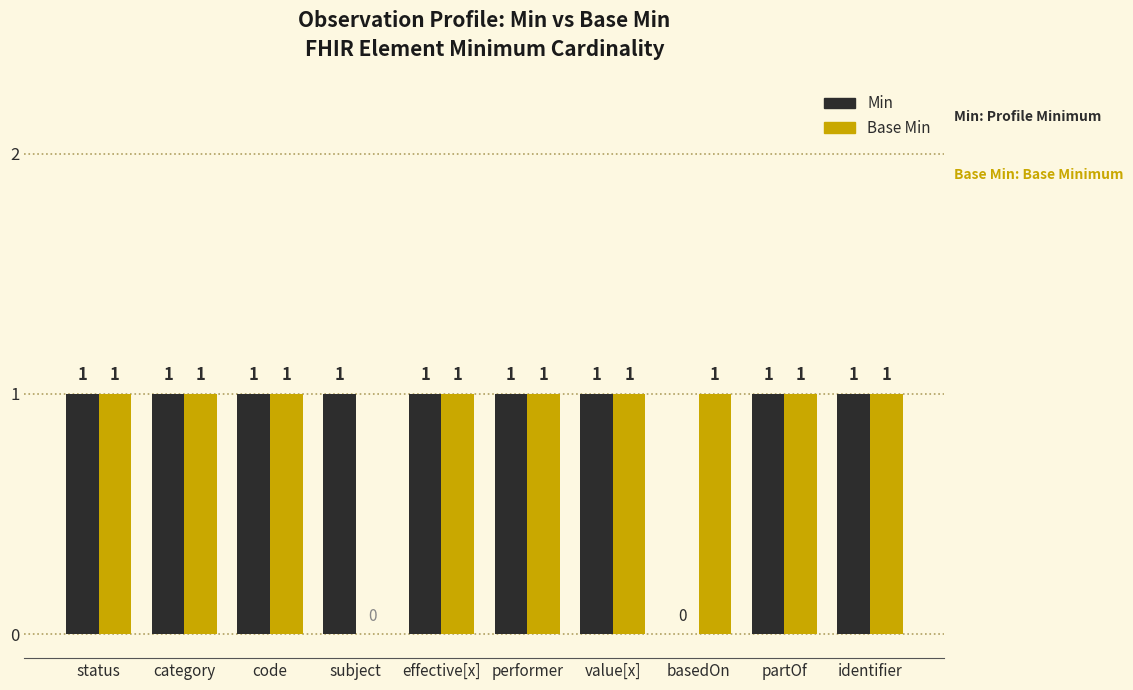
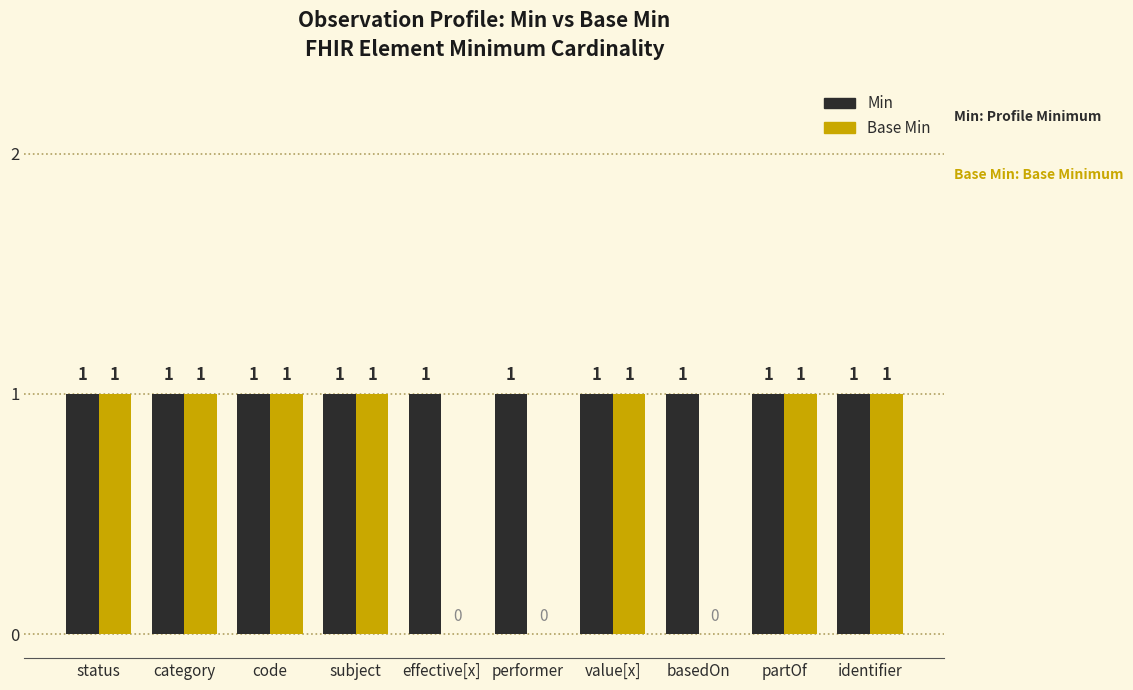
Base Min, subject: 0 -> 1
Base Min, effective[x]: 1 -> 0
Base Min, performer: 1 -> 0
Min, basedOn: 0 -> 1
Base Min, basedOn: 1 -> 0
